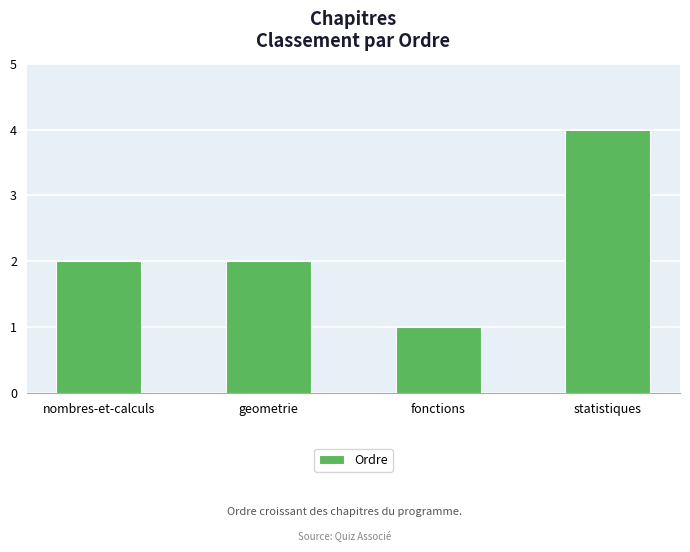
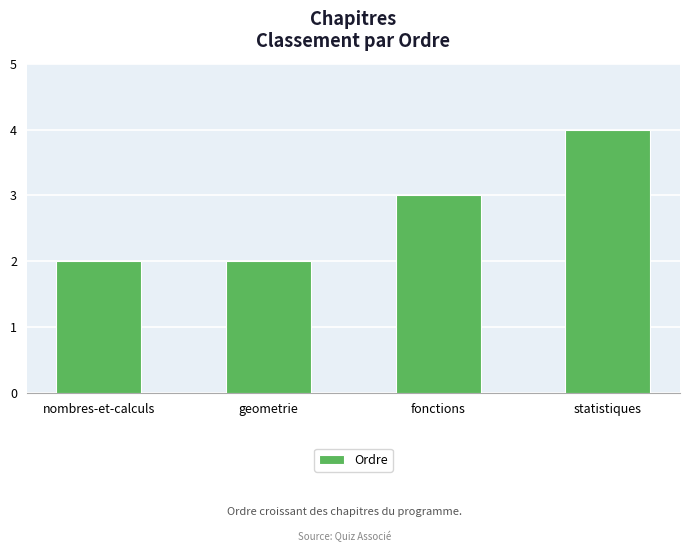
fonctions: 1 -> 3
